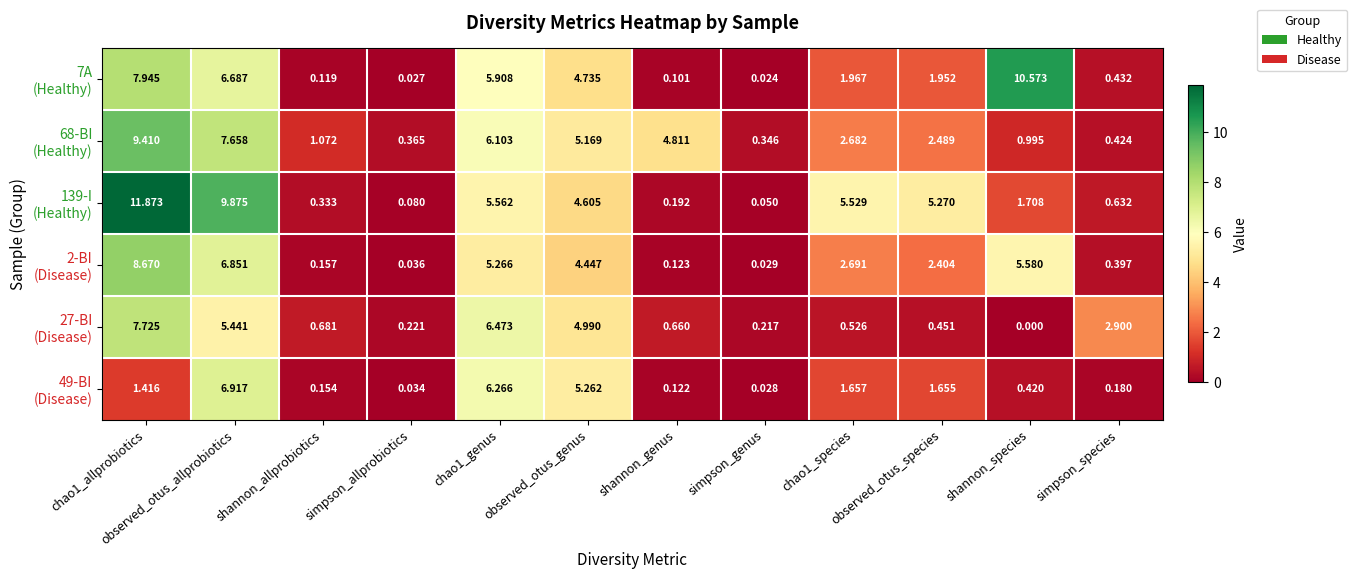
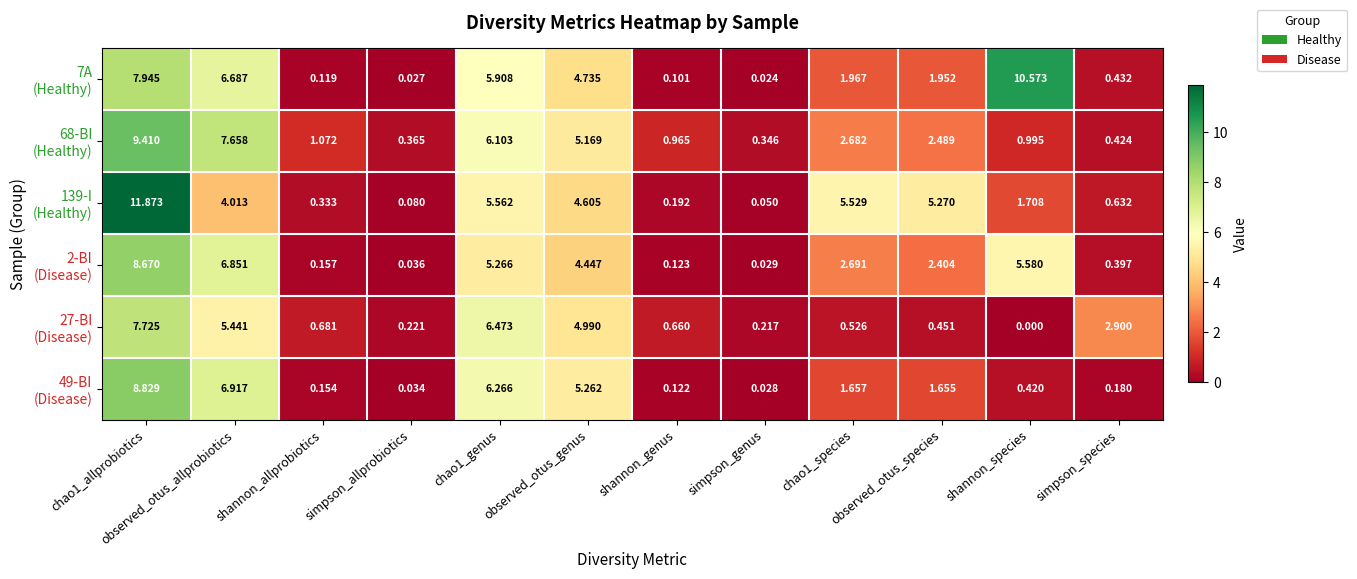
68-BI (Healthy), shannon_genus: 4.811 -> 0.965
139-I (Healthy), observed_otus_allprobiotics: 9.875 -> 4.013
49-BI (Disease), chao1_allprobiotics: 1.416 -> 8.829
